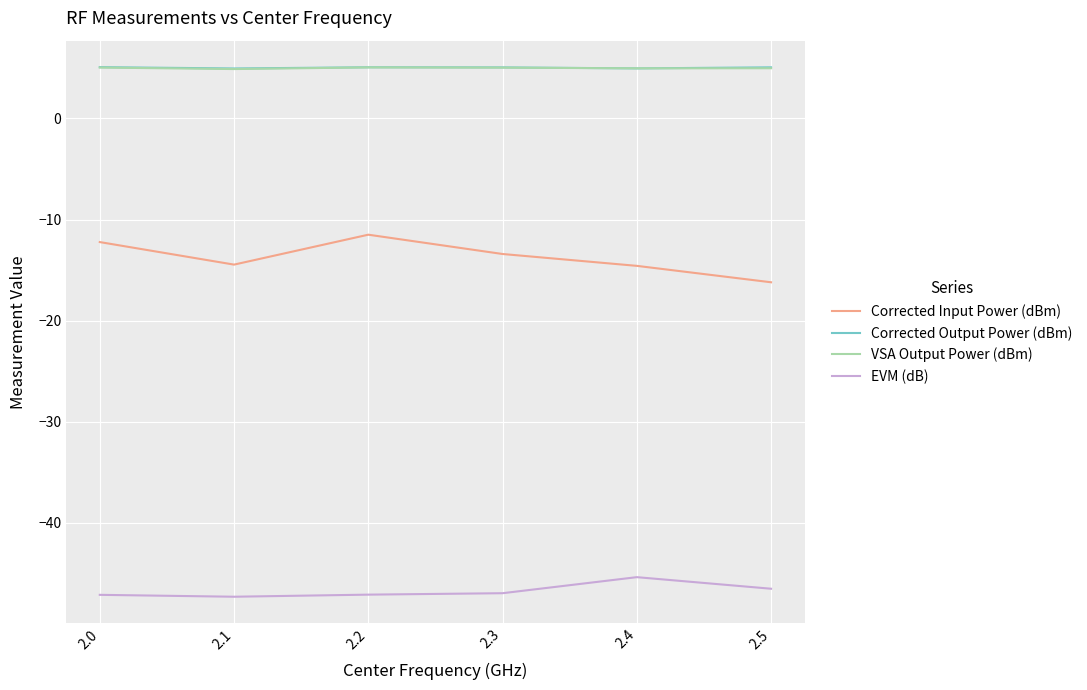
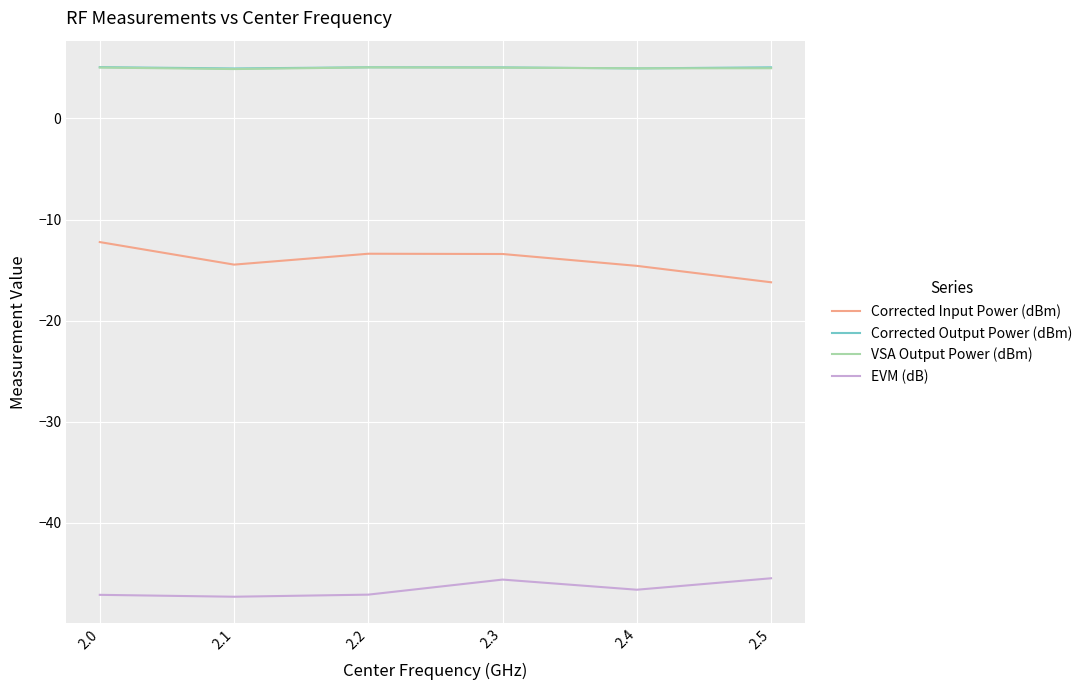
Corrected Input Power (dBm), 2.2: -11.5 -> -13.4
EVM (dB), 2.3: -47.0 -> -45.6
EVM (dB), 2.4: -45.4 -> -46.6
EVM (dB), 2.5: -46.5 -> -45.5
